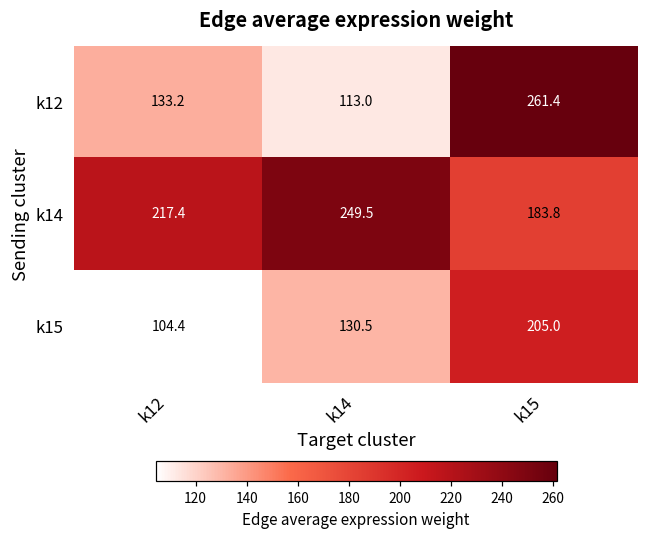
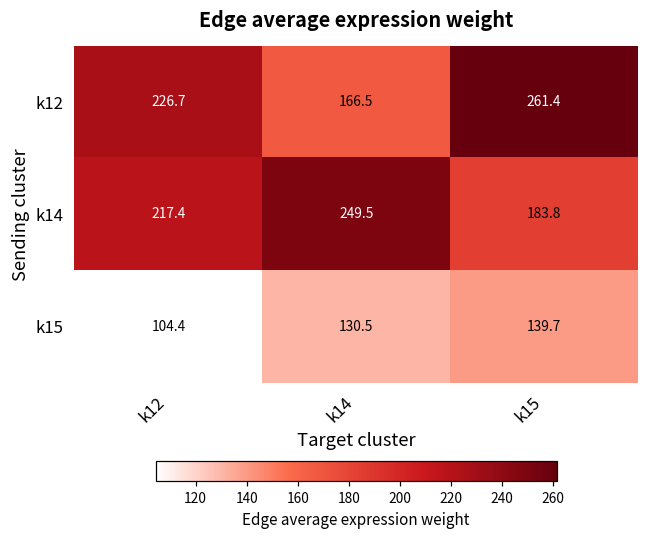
k12, k12: 133.2 -> 226.7
k12, k14: 113.0 -> 166.5
k15, k15: 205.0 -> 139.7
